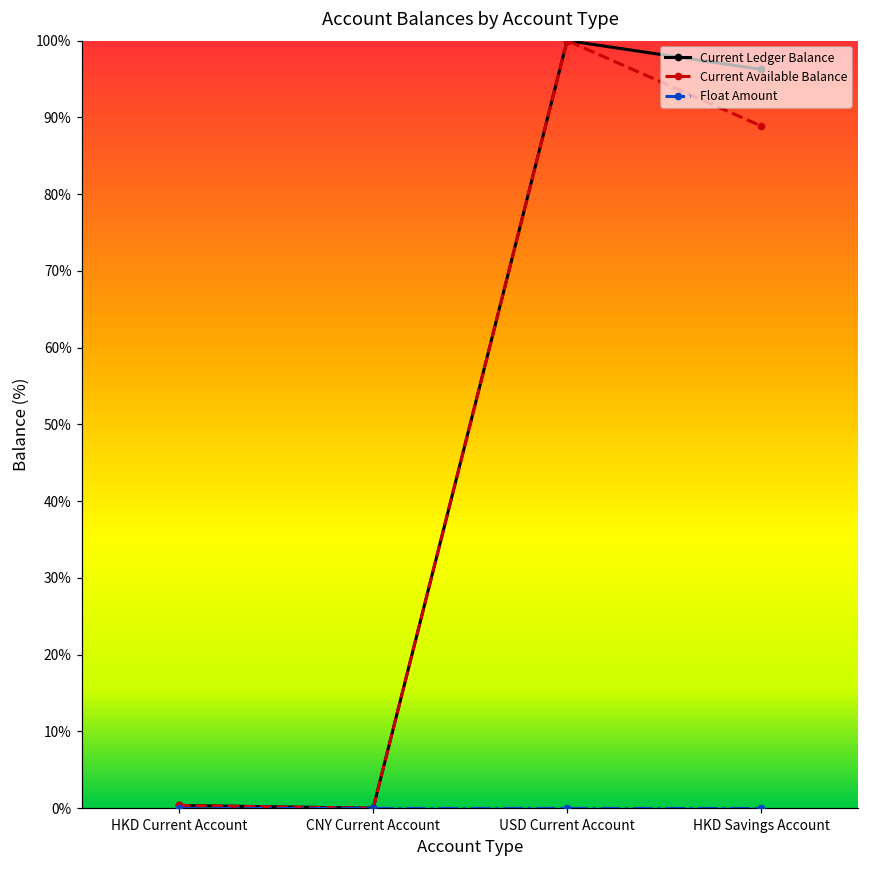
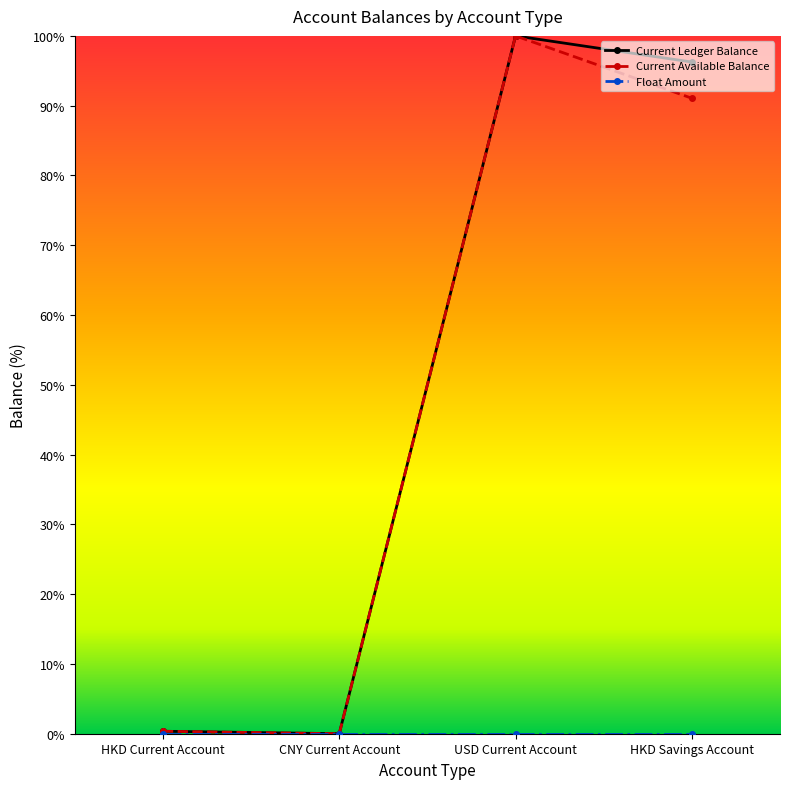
Current Available Balance, HKD Savings Account: 89% -> 91%
